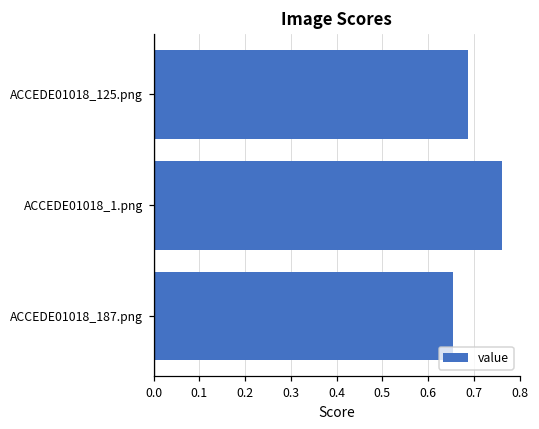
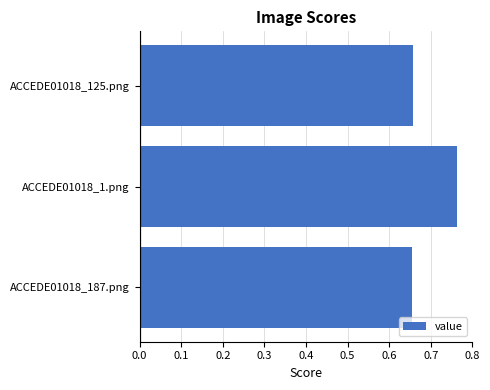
ACCEDE01018_125.png: 0.69 -> 0.66
